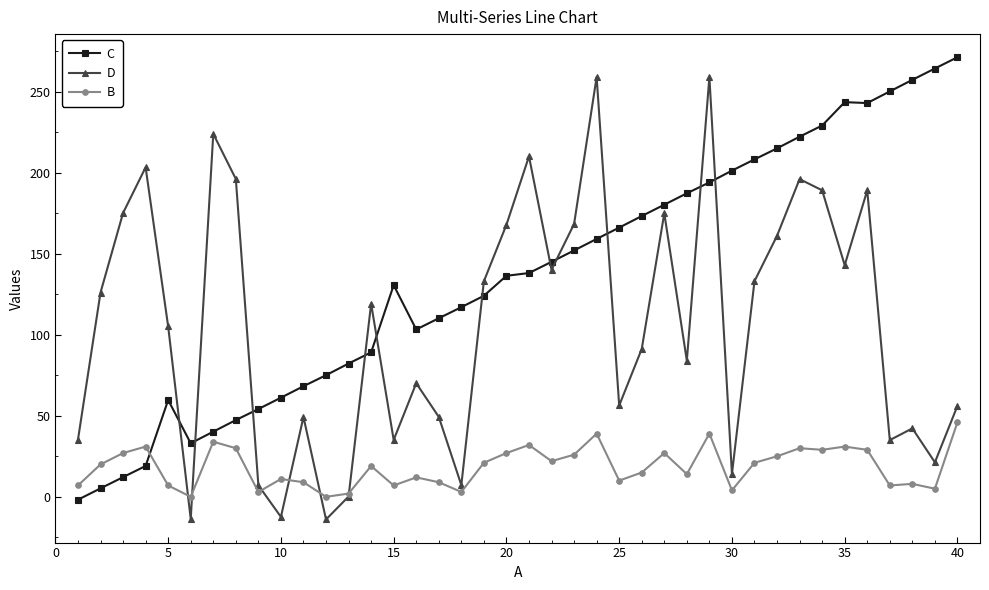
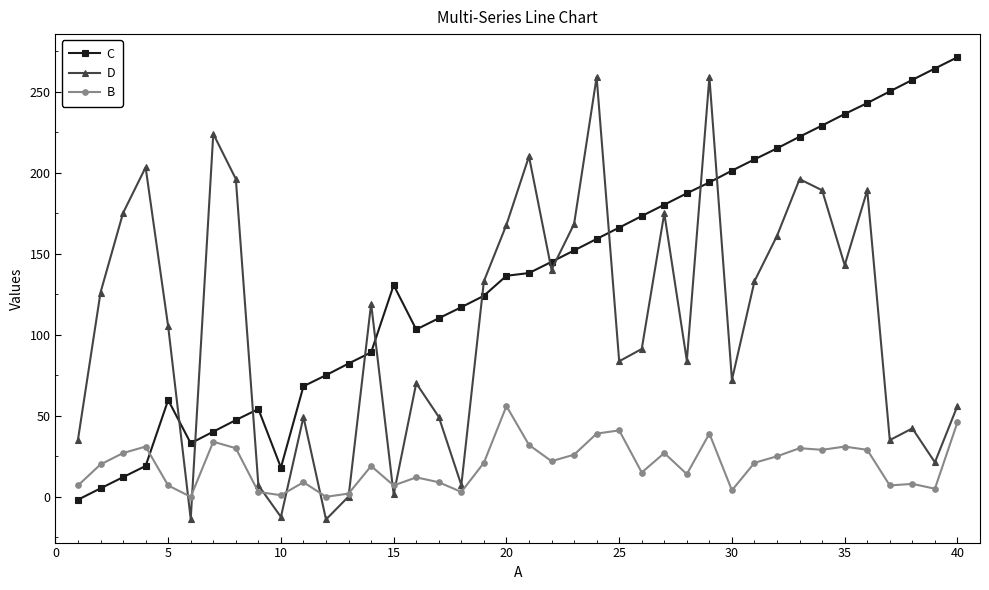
C, 10: 61 -> 18
B, 10: 11 -> 1
D, 15: 35 -> 1
B, 20: 27 -> 56
D, 25: 56 -> 84
B, 25: 10 -> 41
D, 30: 14 -> 72
C, 35: 244 -> 236
